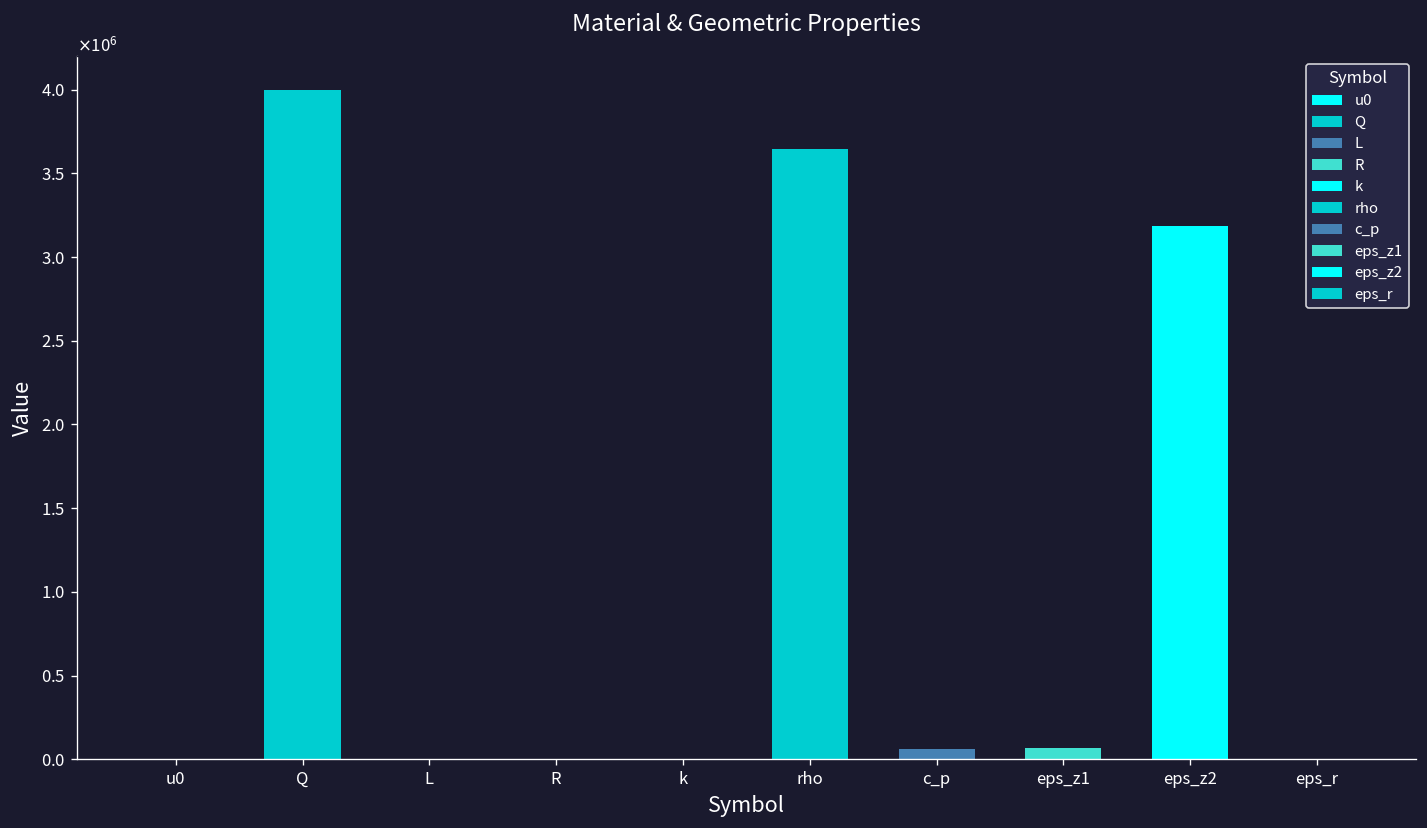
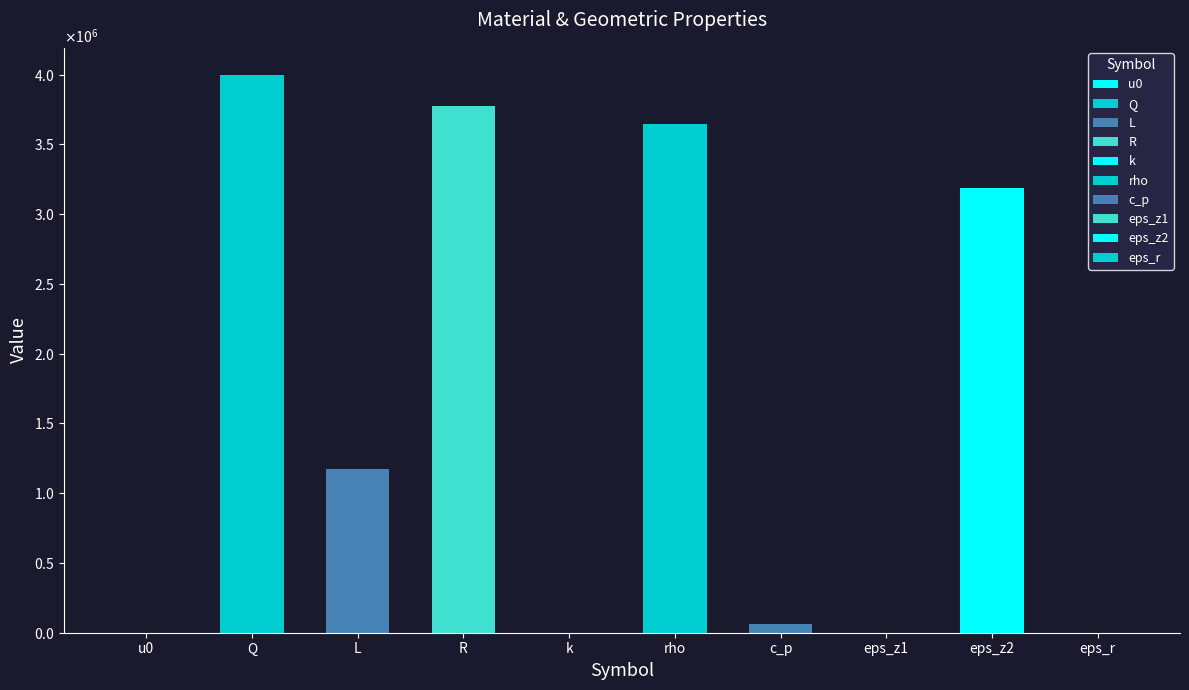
L: 0 -> 1170000
R: 0 -> 3770000
eps_z1: 70000 -> 0
